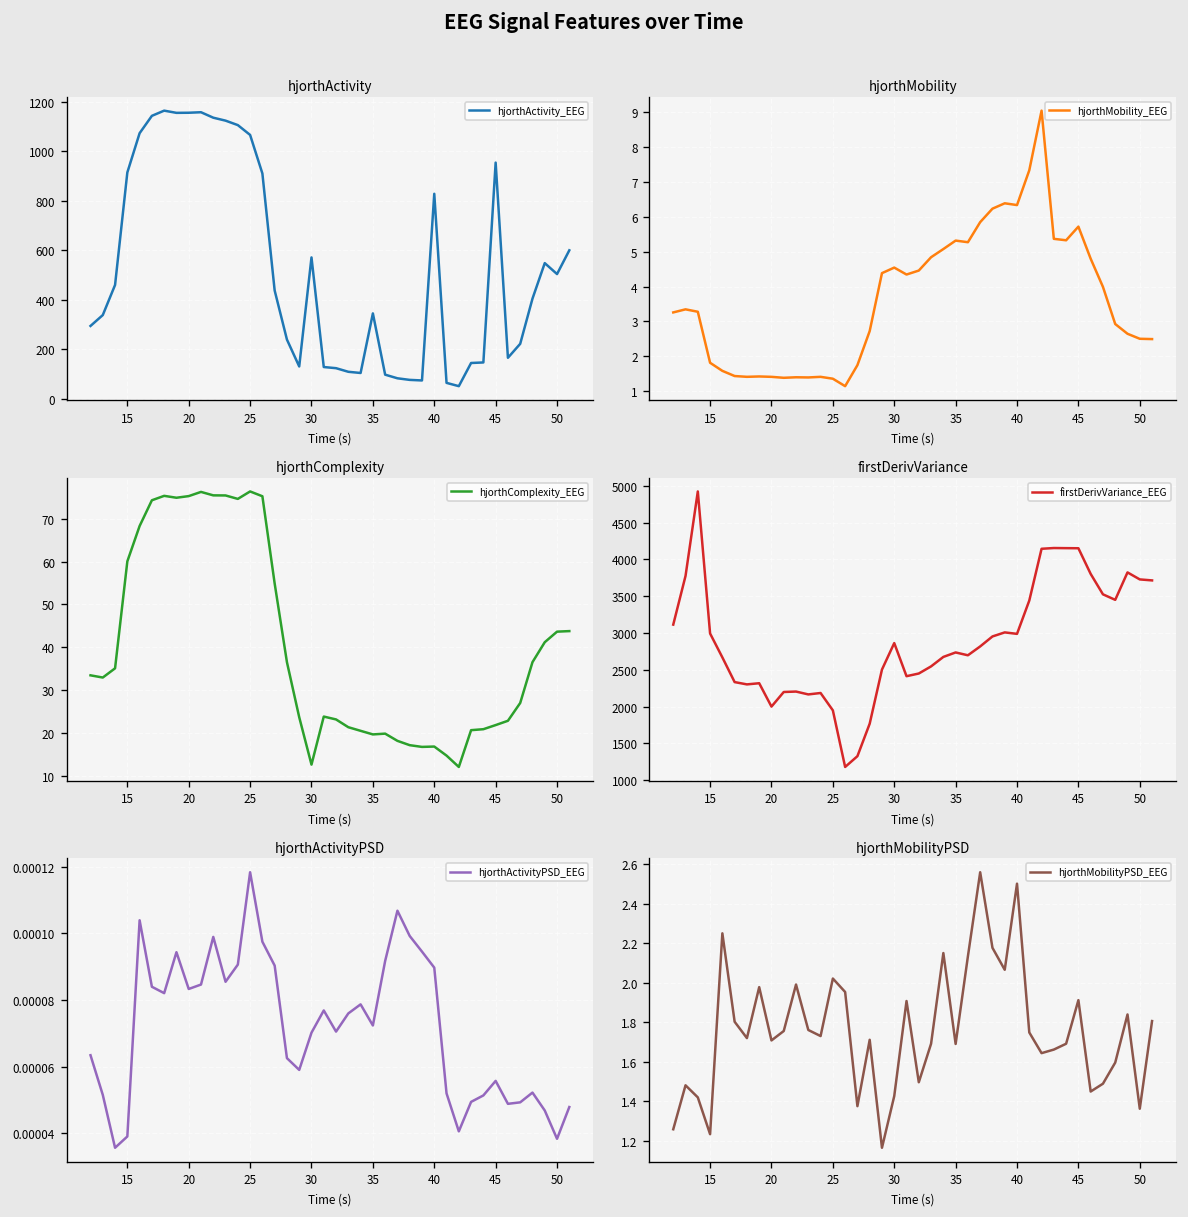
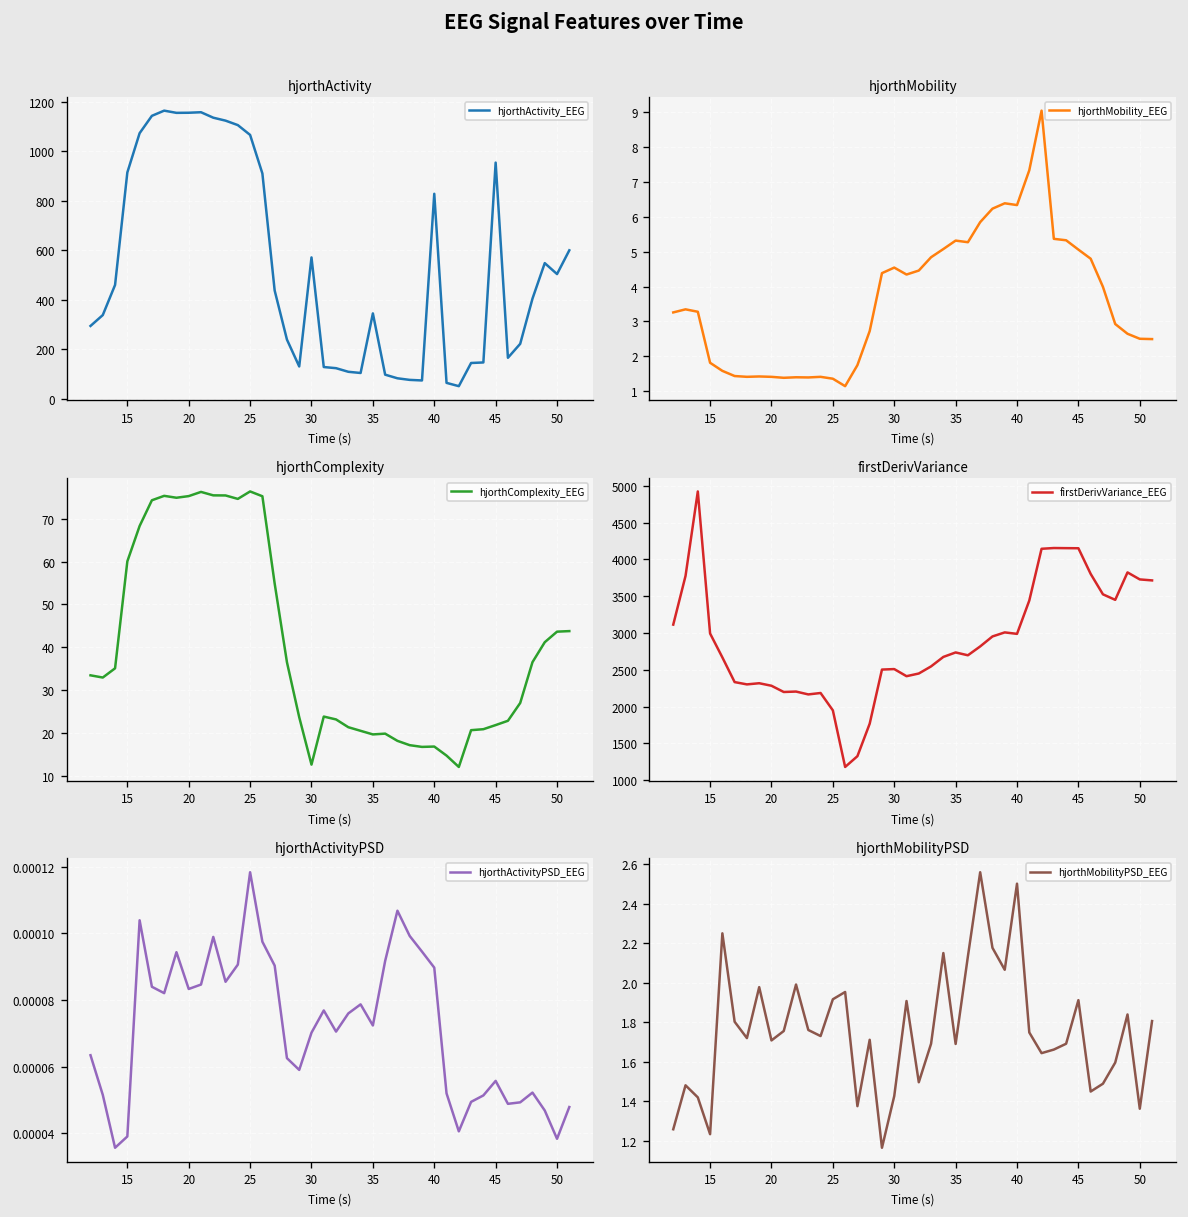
hjorthMobility, 45: 5.7 -> 5.1
firstDerivVariance, 20: 2000 -> 2300
firstDerivVariance, 30: 2900 -> 2500
hjorthMobilityPSD, 25: 2.02 -> 1.92
